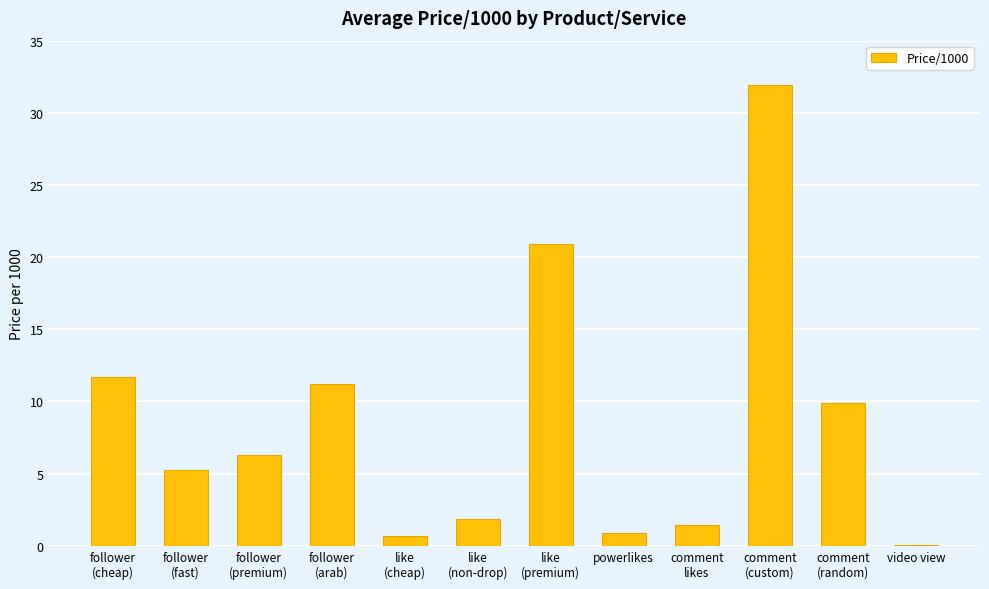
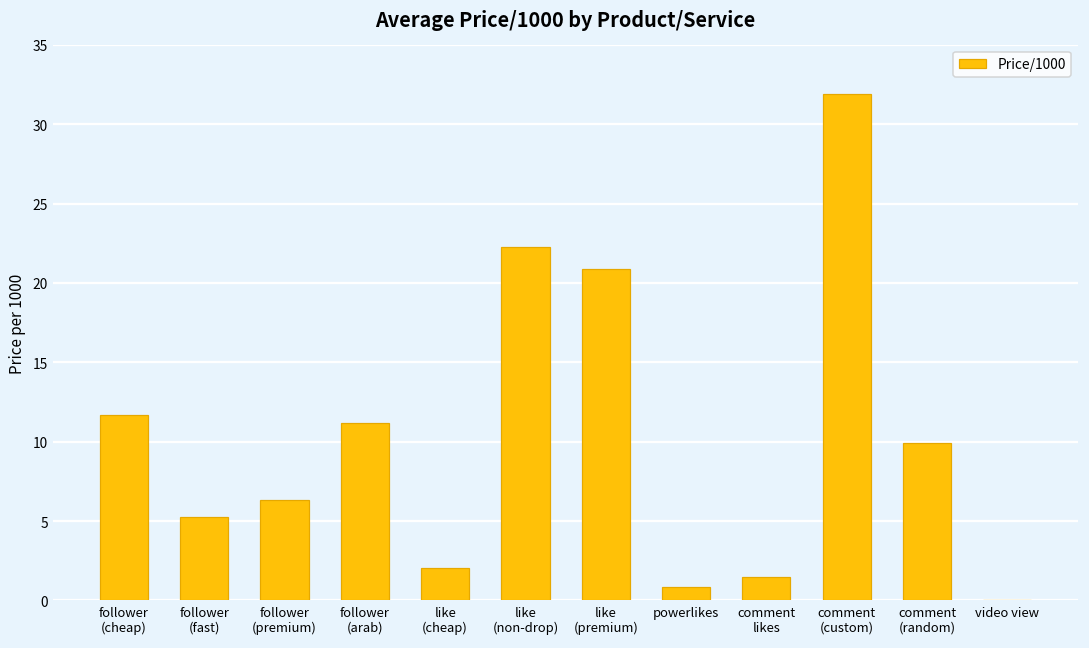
like (cheap): 0.7 -> 2.1
like (non-drop): 1.9 -> 22.3
